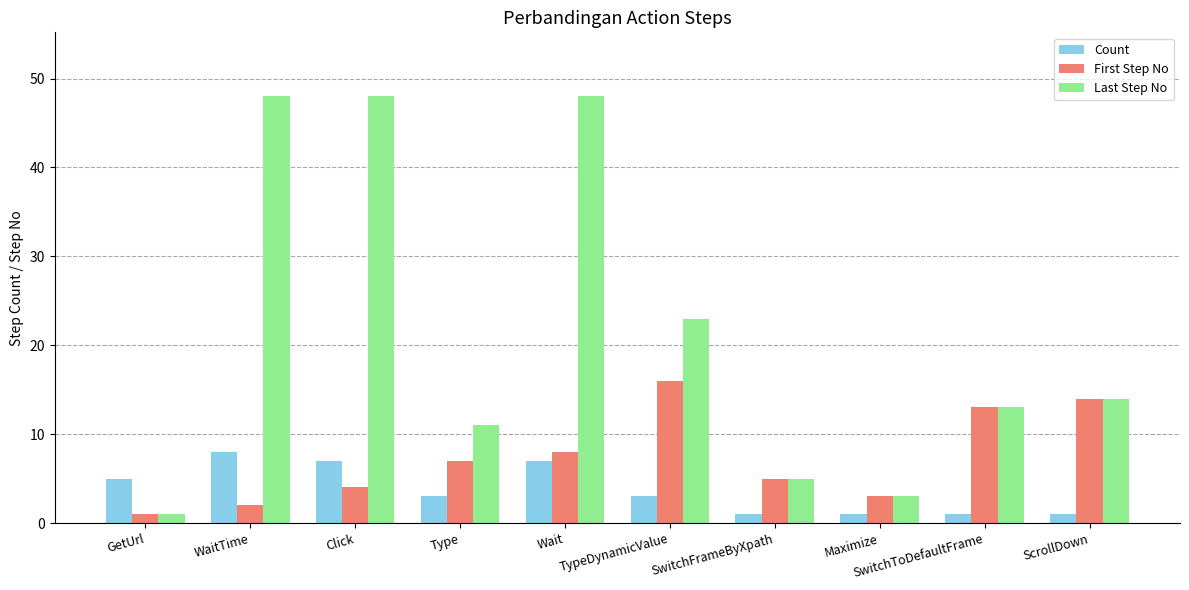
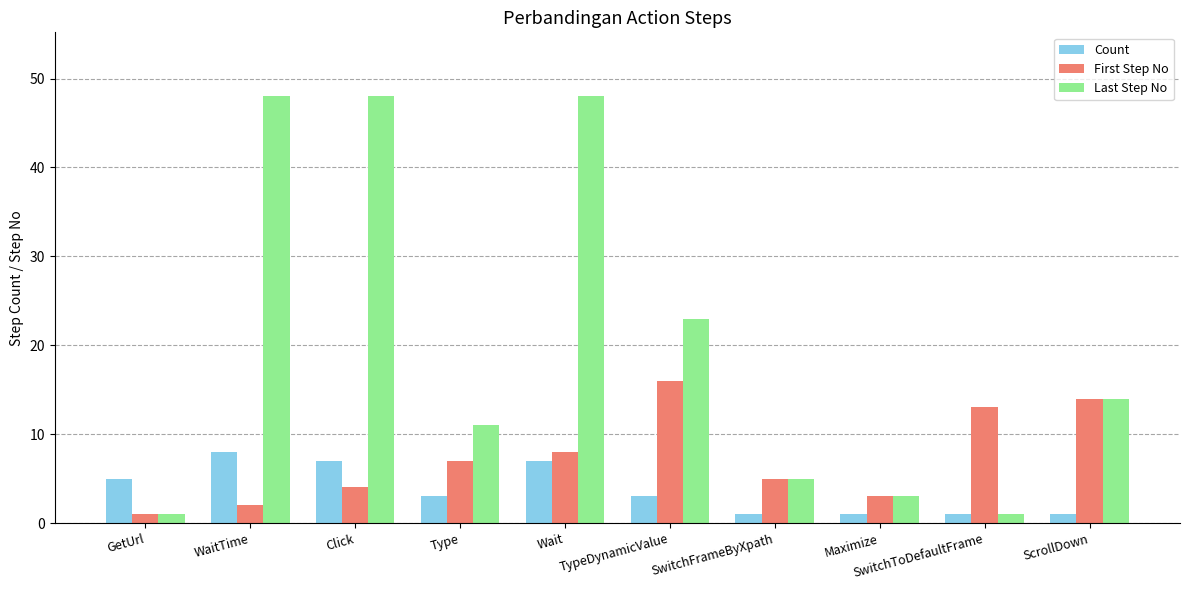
Last Step No, SwitchToDefaultFrame: 13 -> 1
